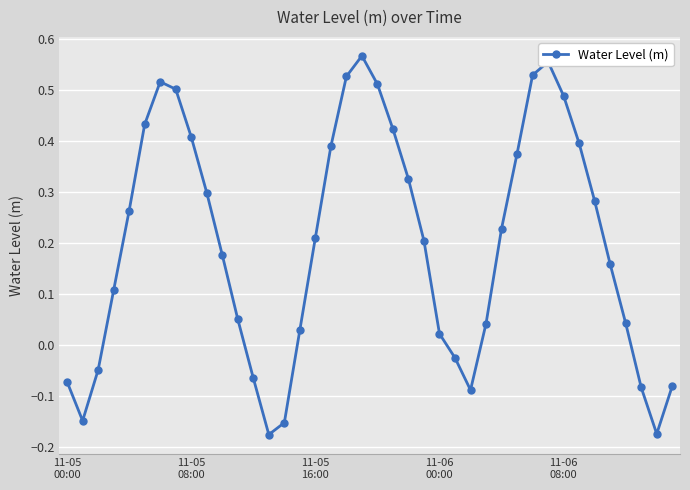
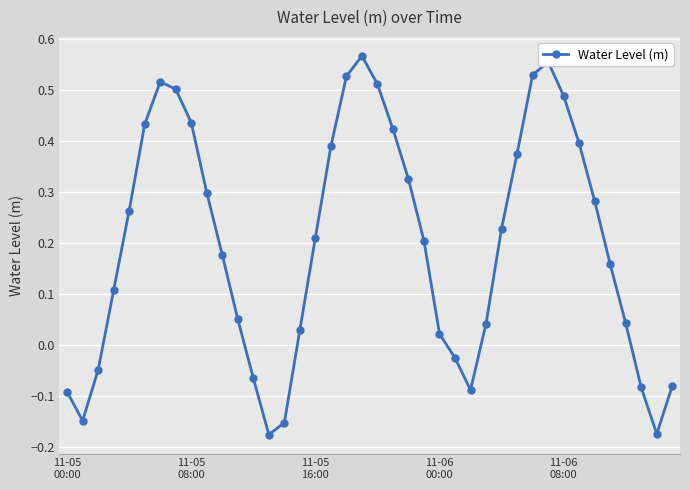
11-05 00:00: -0.07 -> -0.09
11-05 08:00: 0.41 -> 0.44
